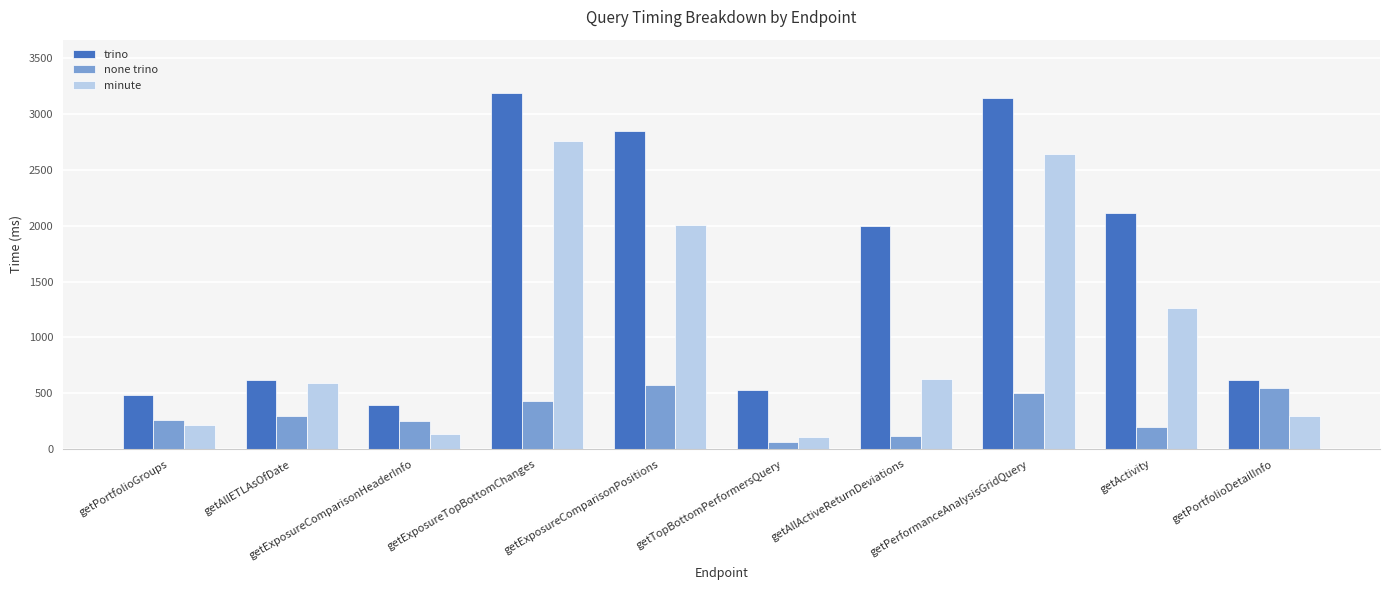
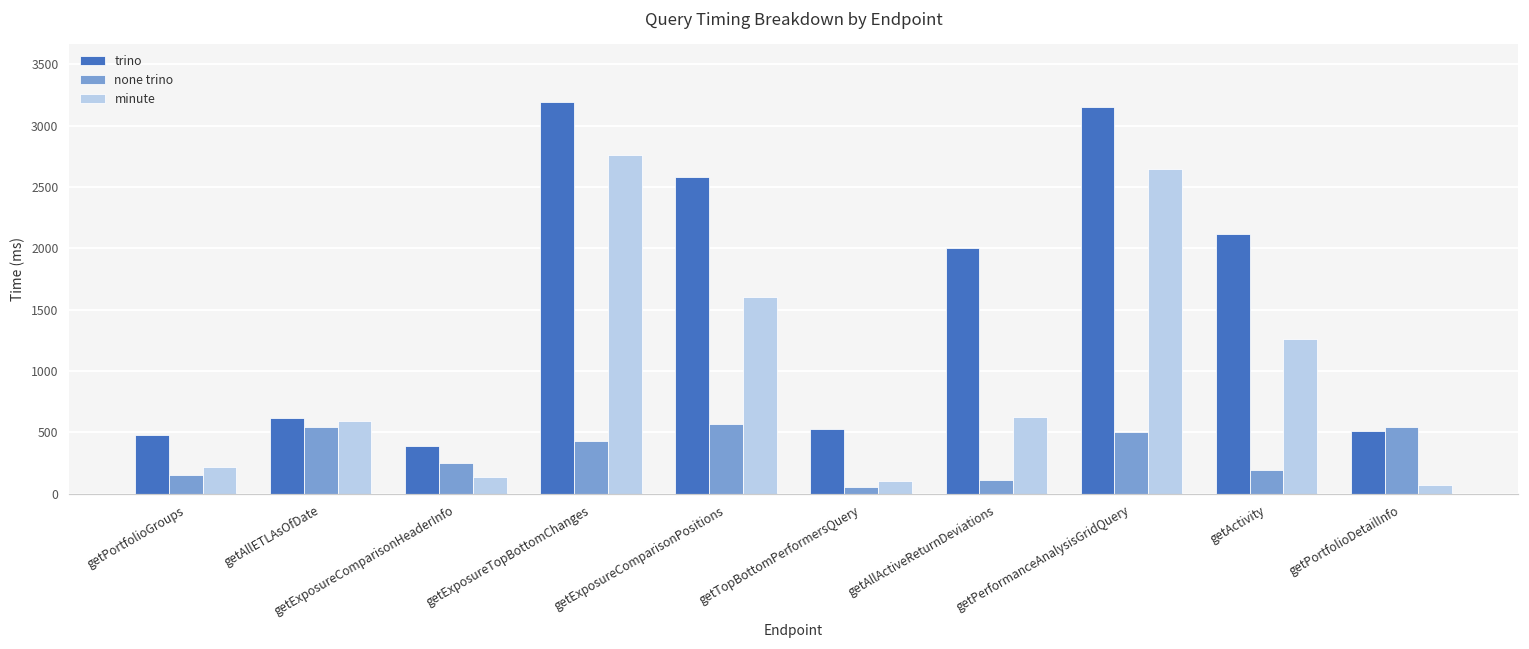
none trino, getPortfolioGroups: 260 -> 150
none trino, getAllETLAsOfDate: 290 -> 540
trino, getExposureComparisonPositions: 2850 -> 2580
minute, getExposureComparisonPositions: 2010 -> 1610
trino, getPortfolioDetailInfo: 620 -> 510
minute, getPortfolioDetailInfo: 290 -> 70
